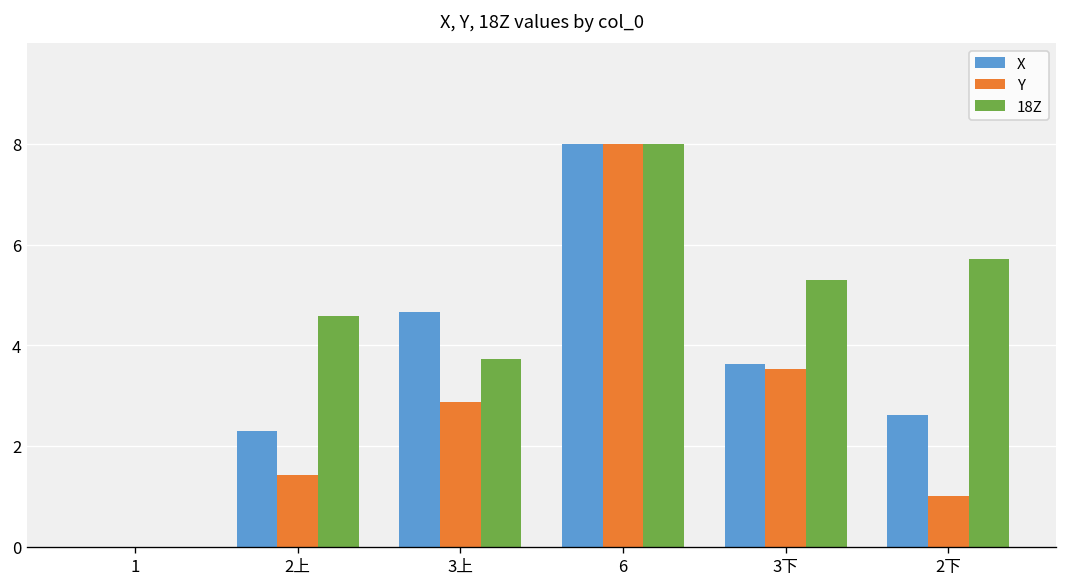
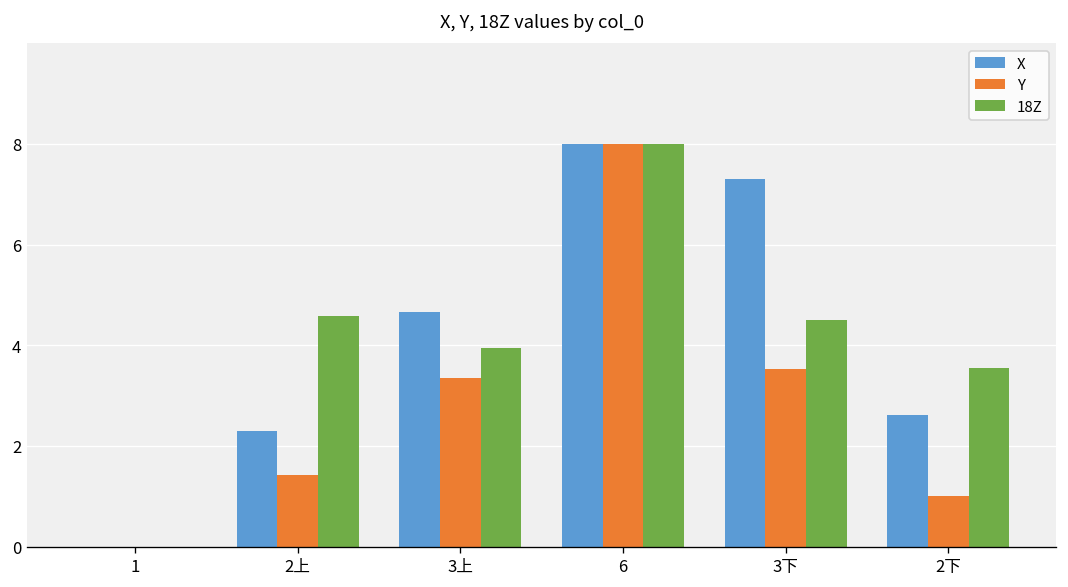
Y, 3上: 2.9 -> 3.4
18Z, 3上: 3.7 -> 3.9
X, 3下: 3.6 -> 7.3
18Z, 3下: 5.3 -> 4.5
18Z, 2下: 5.7 -> 3.6
